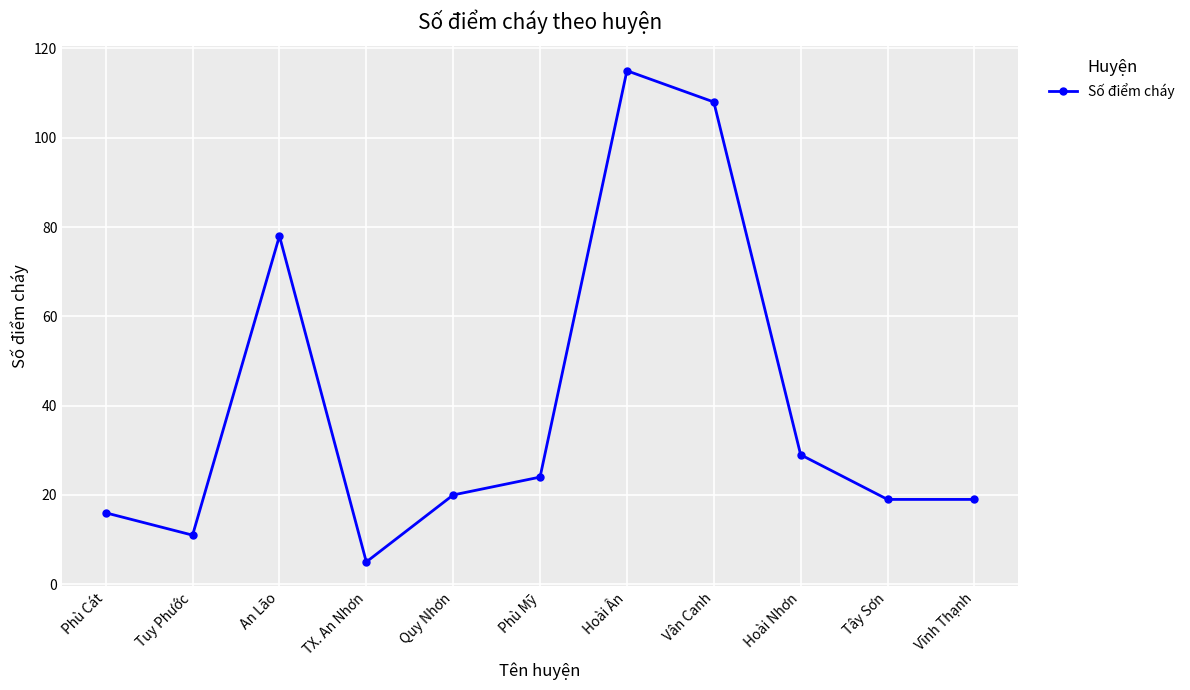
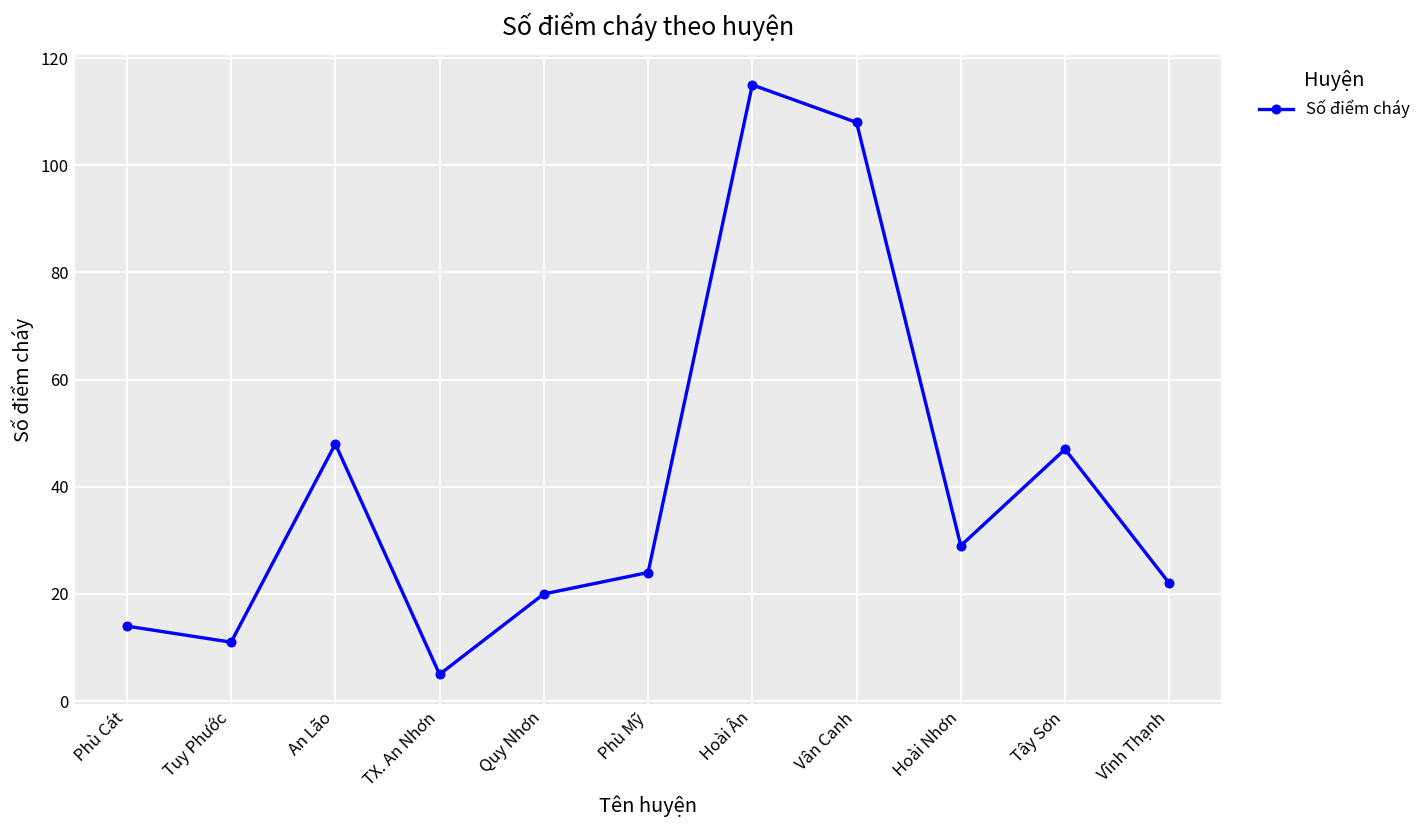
Phù Cát: 16 -> 14
An Lão: 78 -> 48
Tây Sơn: 19 -> 47
Vĩnh Thạnh: 19 -> 22
